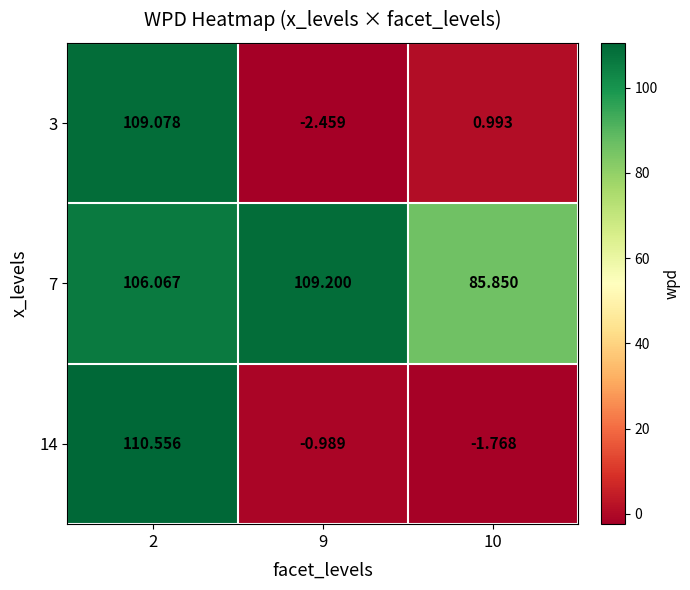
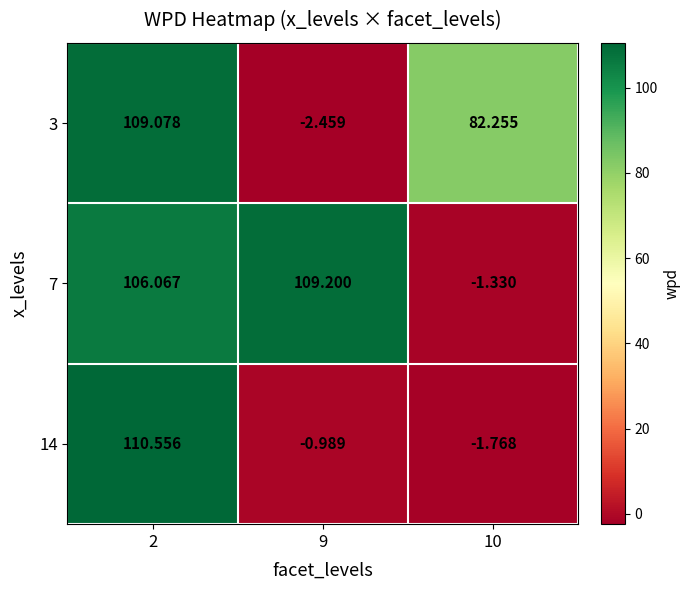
3, 10: 0.993 -> 82.255
7, 10: 85.850 -> -1.330
